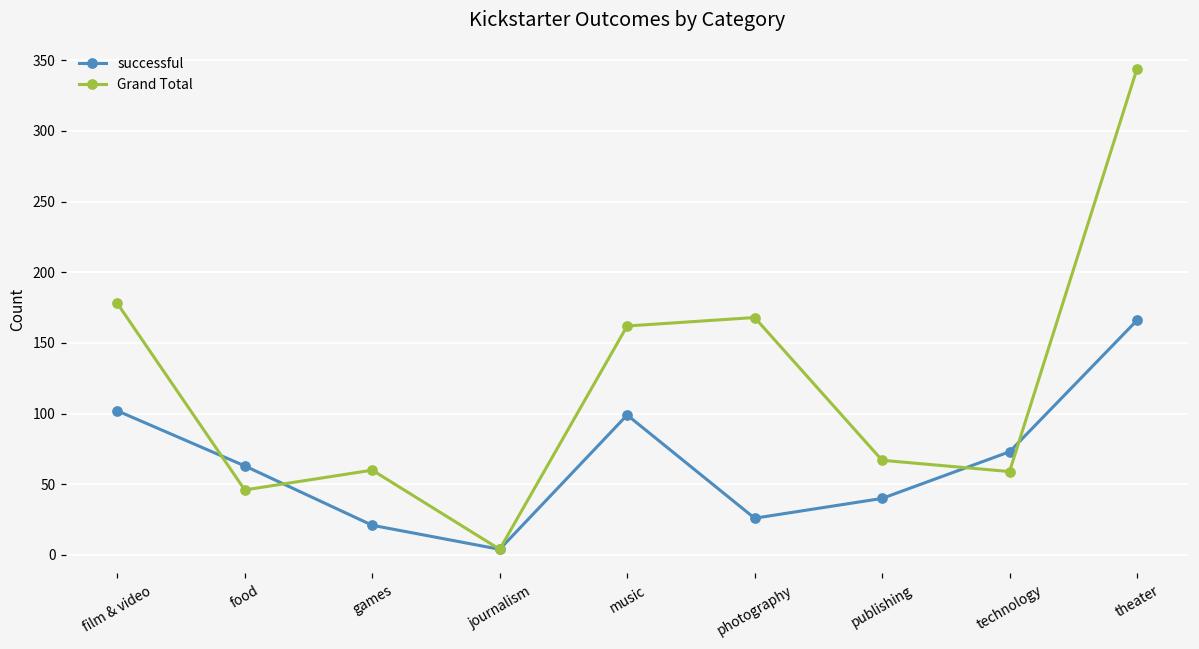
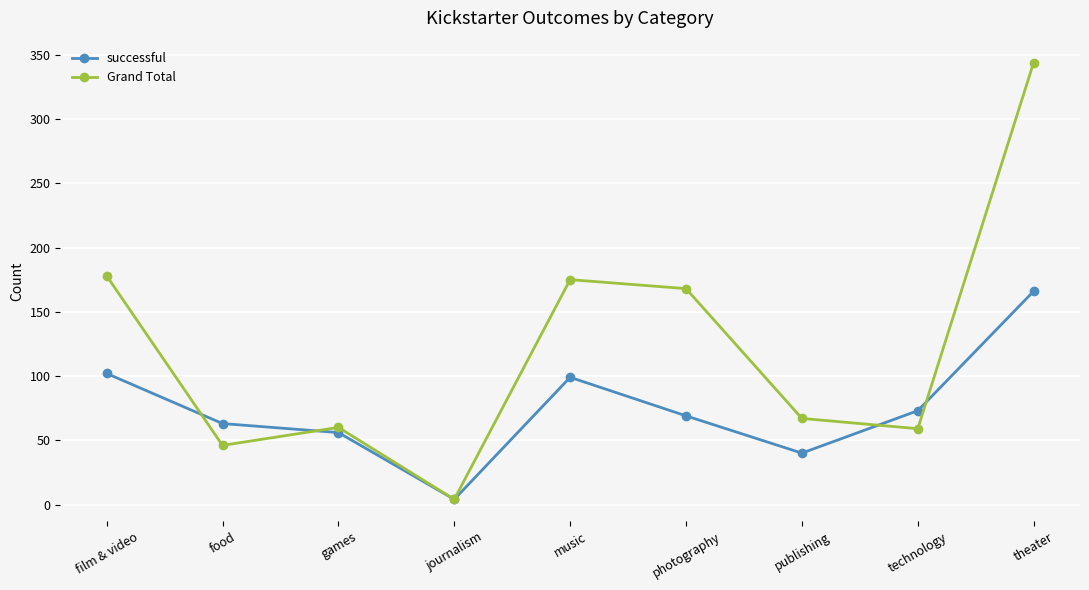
successful, games: 21 -> 56
Grand Total, music: 162 -> 175
successful, photography: 26 -> 69
